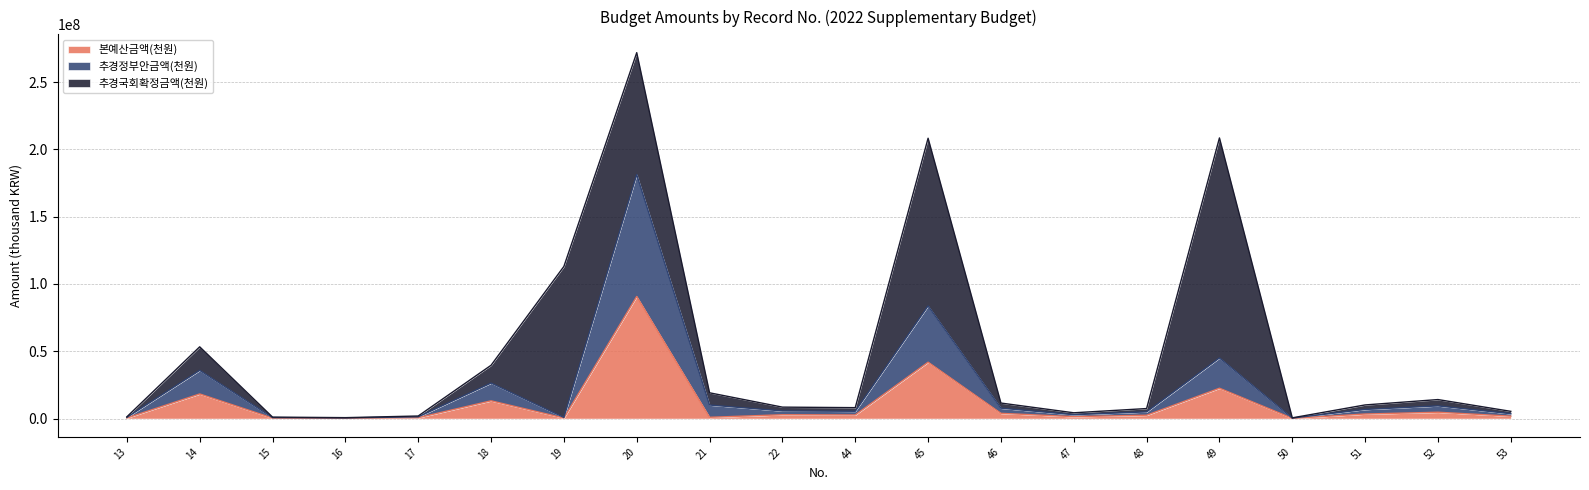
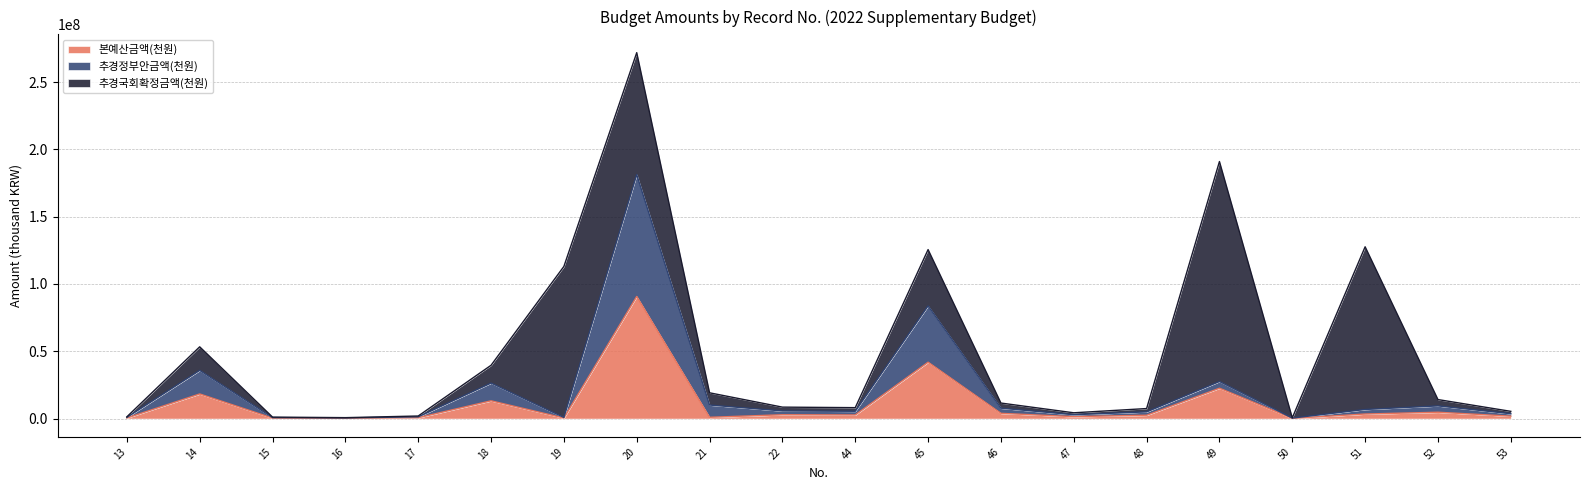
추경국회확정금액(천원), 45: 125000000 -> 42000000
추경정부안금액(천원), 49: 23000000 -> 5000000
추경국회확정금액(천원), 51: 3000000 -> 121000000
